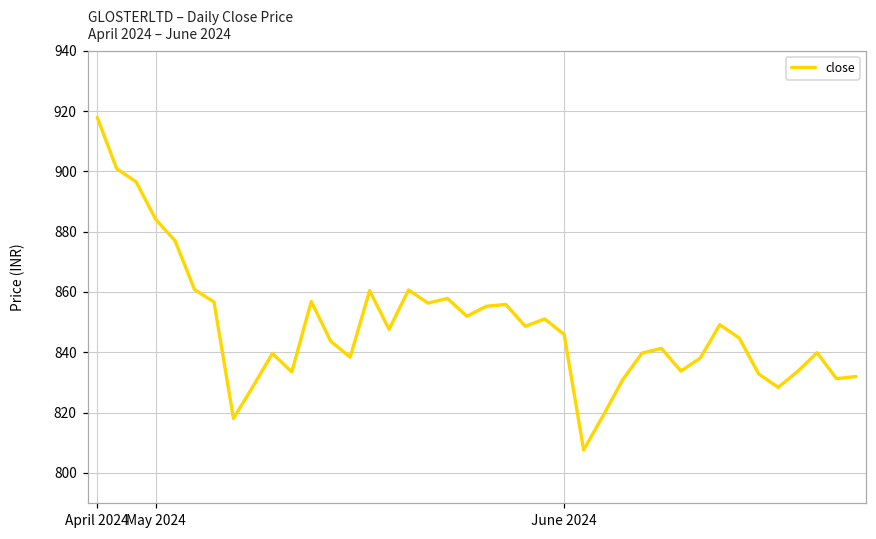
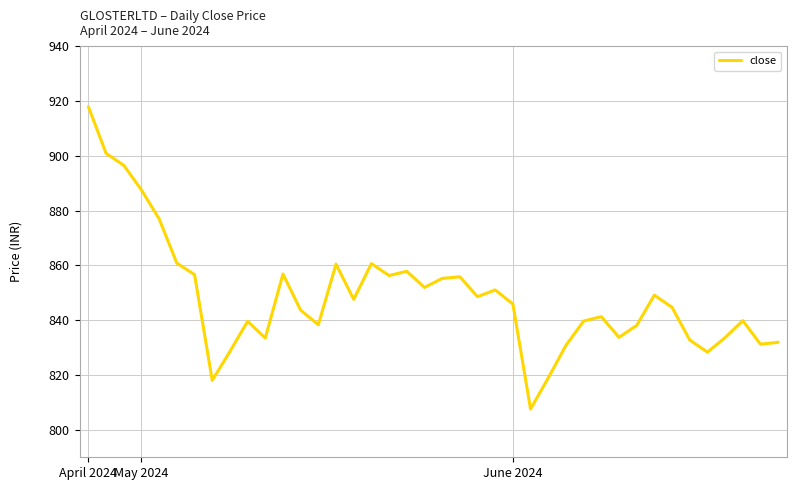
May 2024: 884 -> 888
